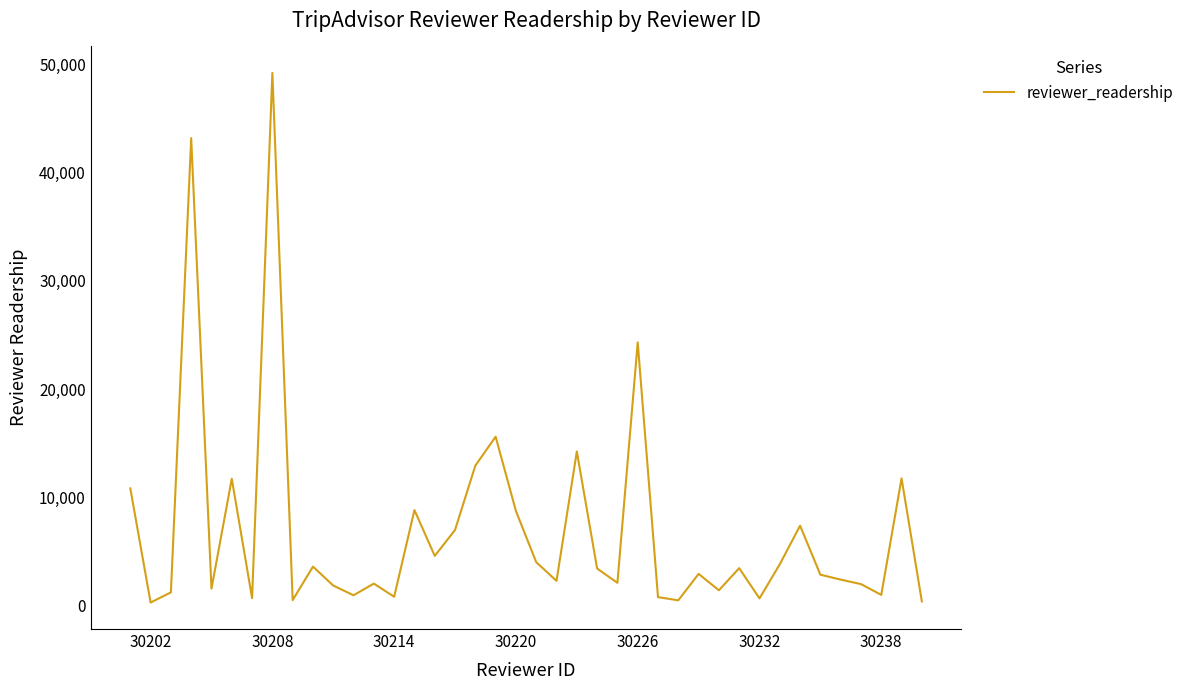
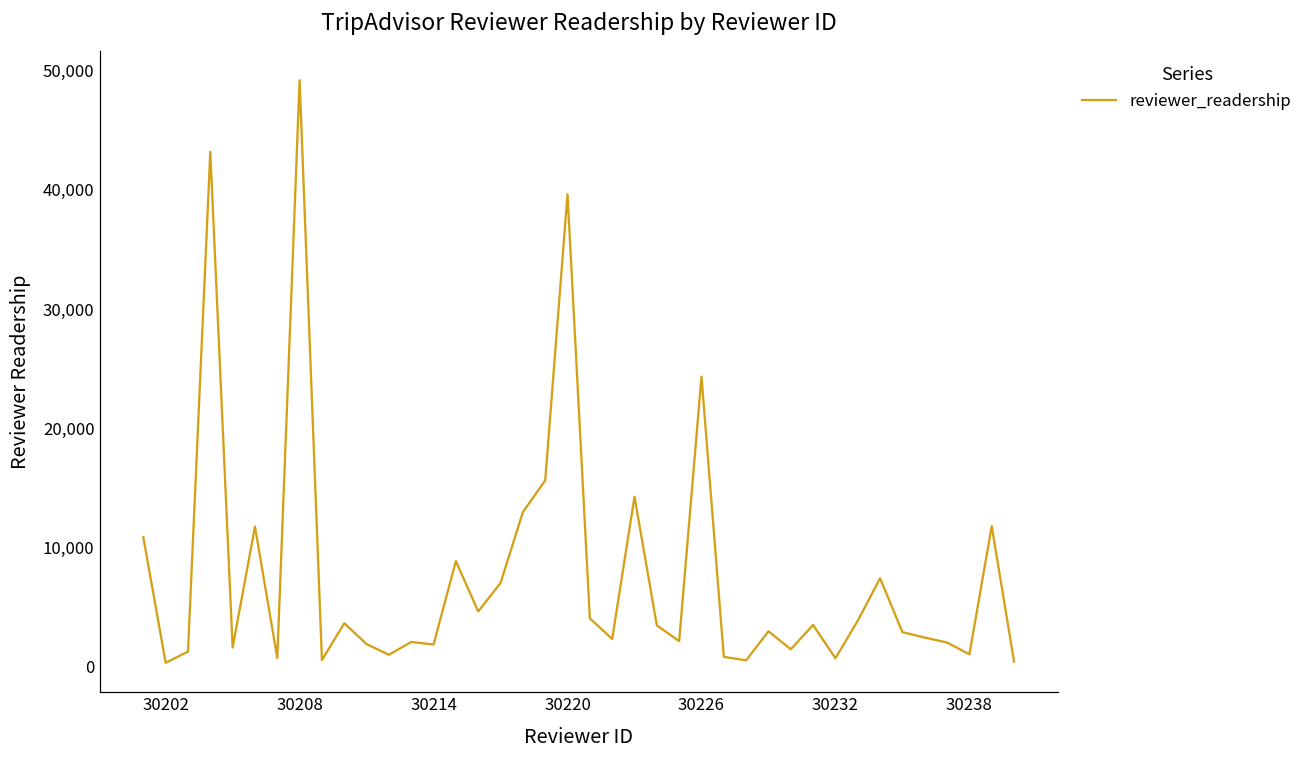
30214: 800 -> 1,800
30220: 8,800 -> 39,600
